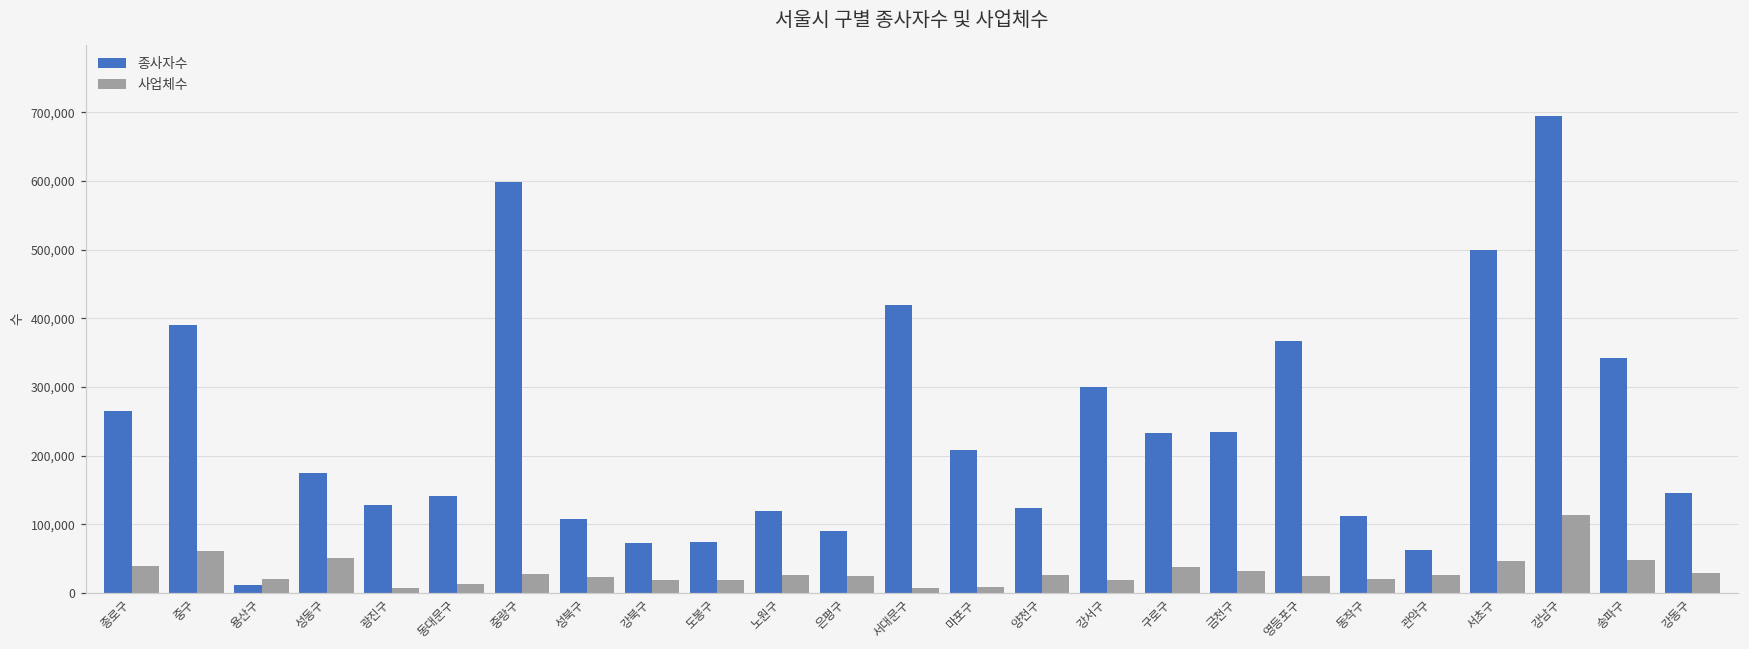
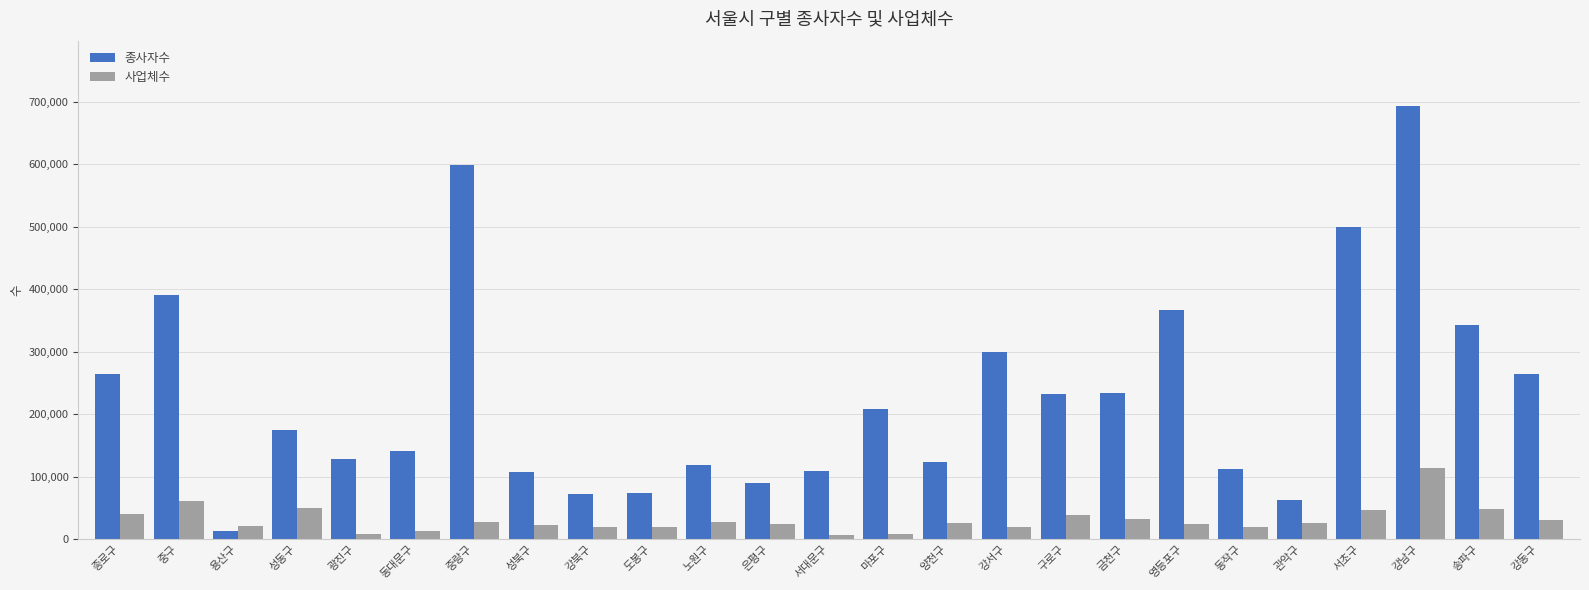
종사자수, 서대문구: 420,000 -> 110,000
종사자수, 강동구: 150,000 -> 260,000
